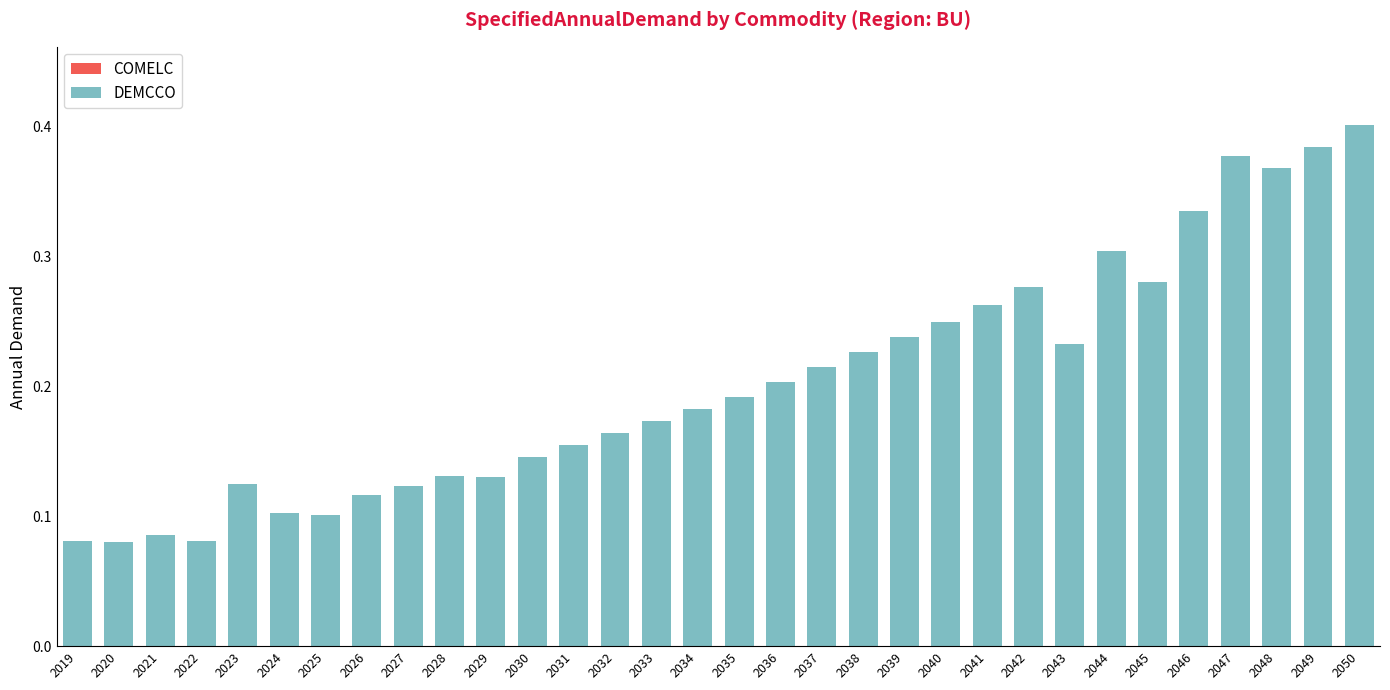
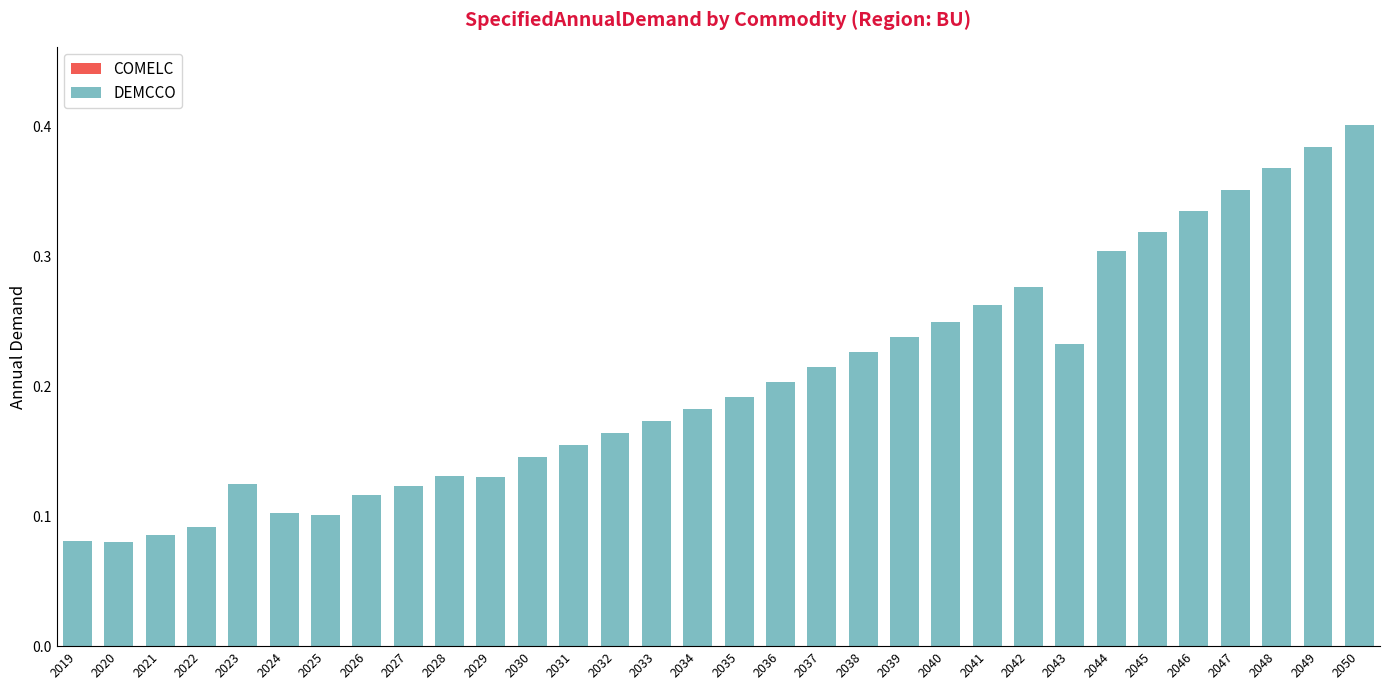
DEMCCO, 2022: 0.081 -> 0.091
DEMCCO, 2045: 0.280 -> 0.318
DEMCCO, 2047: 0.377 -> 0.351
